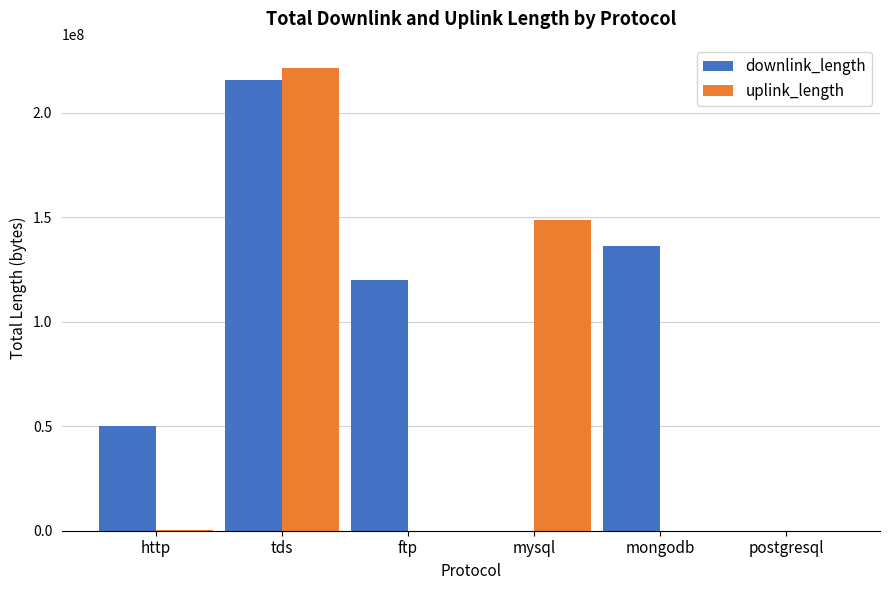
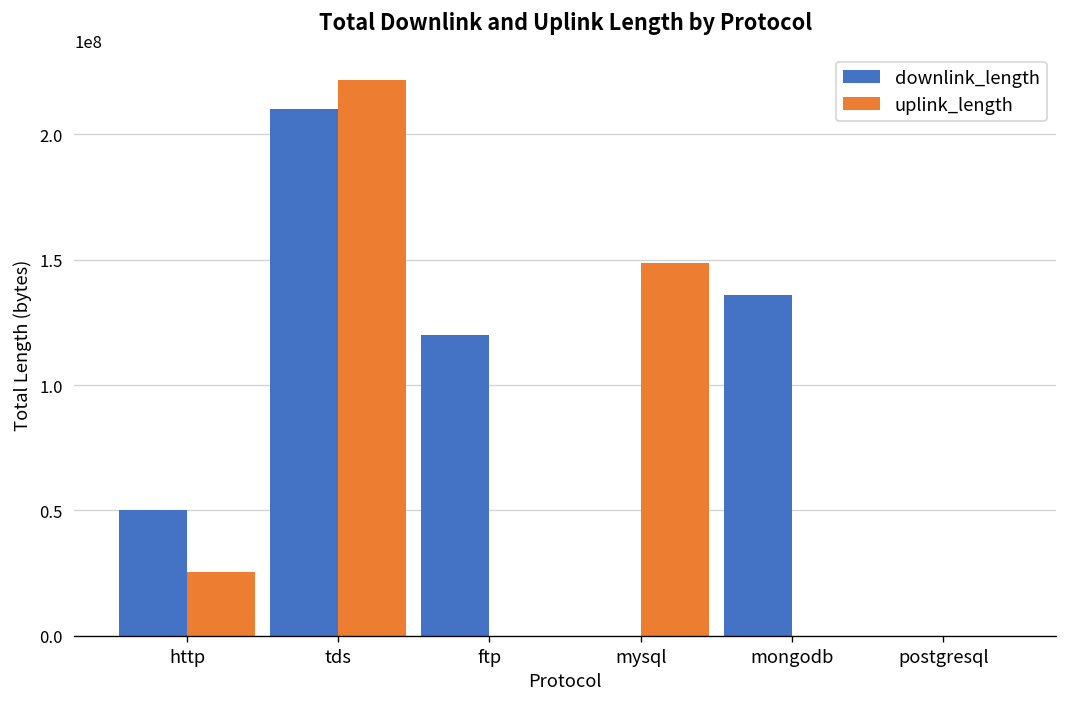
uplink_length, http: 1000000 -> 25000000
downlink_length, tds: 216000000 -> 210000000
